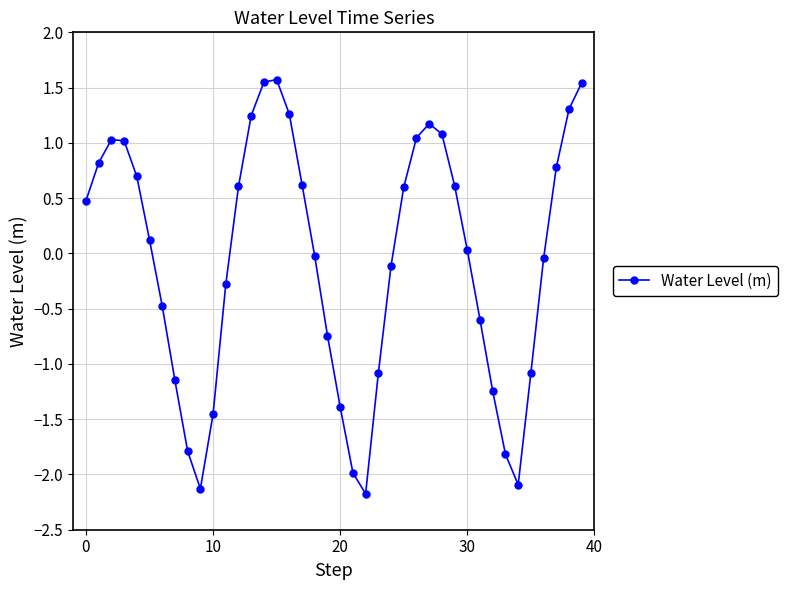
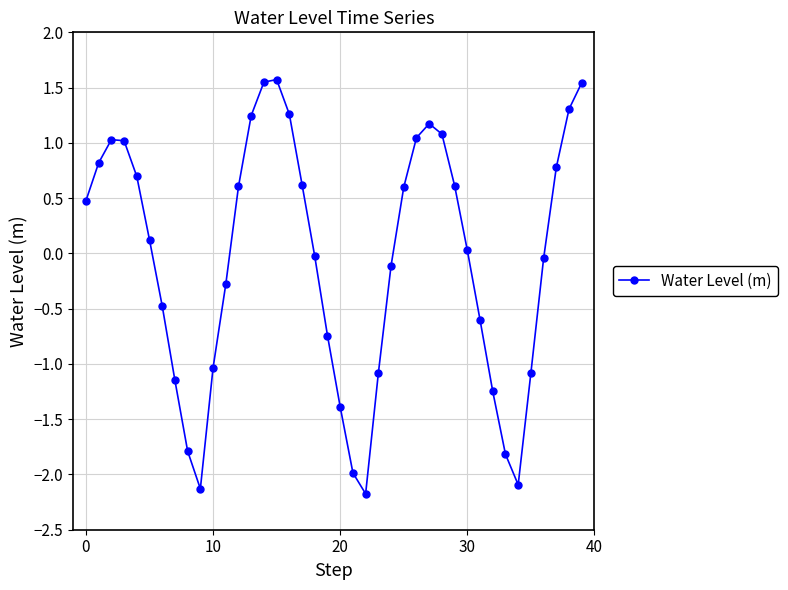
10: -1.46 -> -1.04
